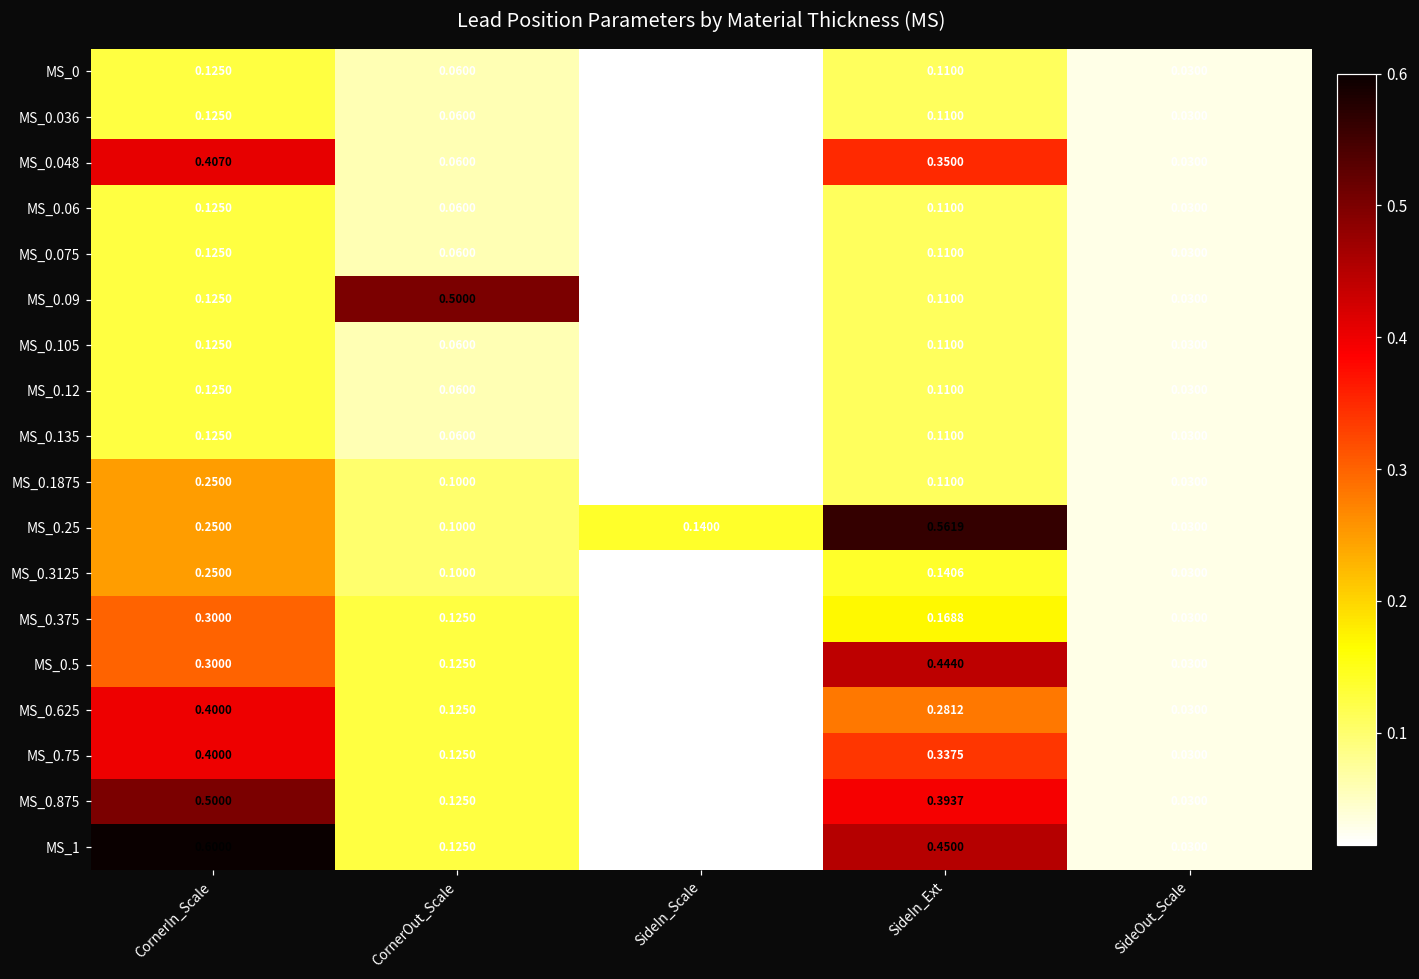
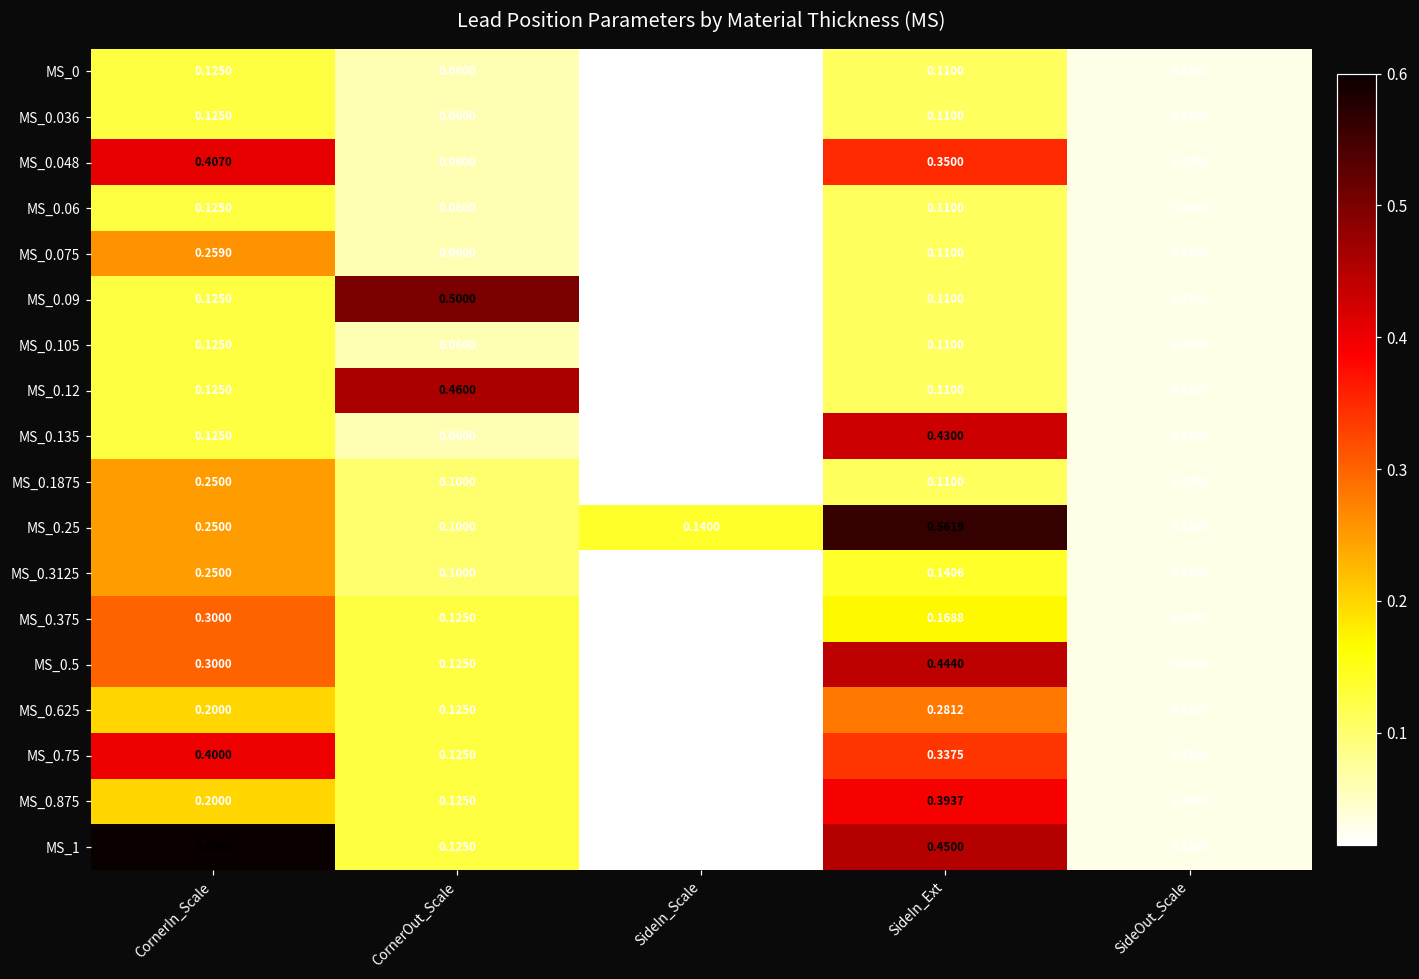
MS_0.075, CornerIn_Scale: 0.1250 -> 0.2590
MS_0.12, CornerOut_Scale: 0.0600 -> 0.4600
MS_0.135, SideIn_Ext: 0.1100 -> 0.4300
MS_0.625, CornerIn_Scale: 0.4000 -> 0.2000
MS_0.875, CornerIn_Scale: 0.5000 -> 0.2000
